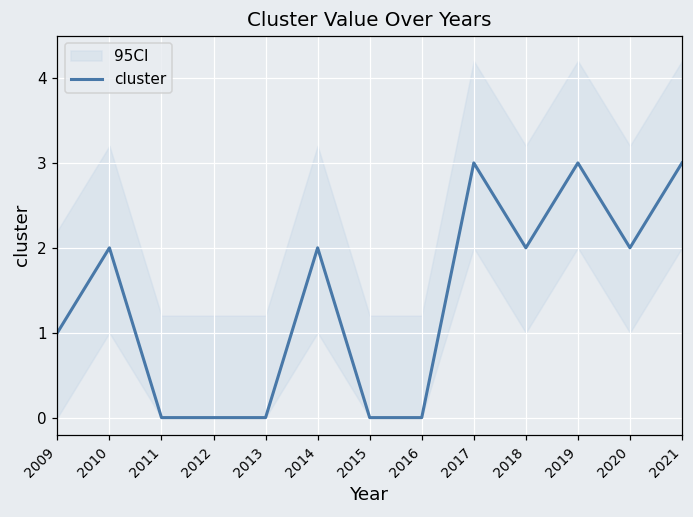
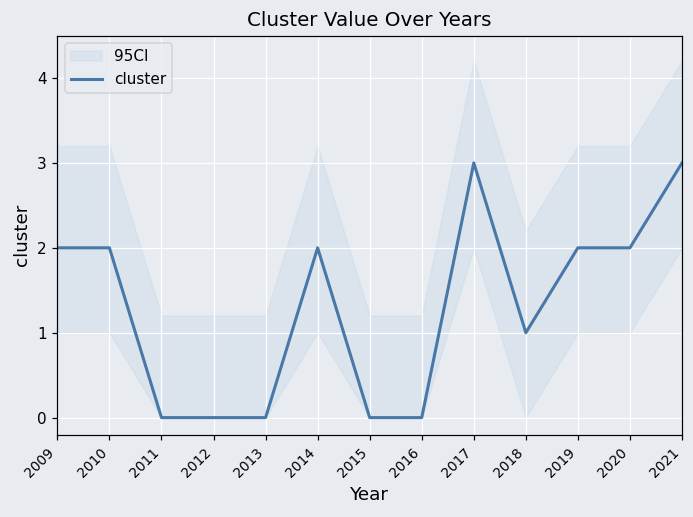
cluster, 2009: 1 -> 2
cluster, 2018: 2 -> 1
cluster, 2019: 3 -> 2
